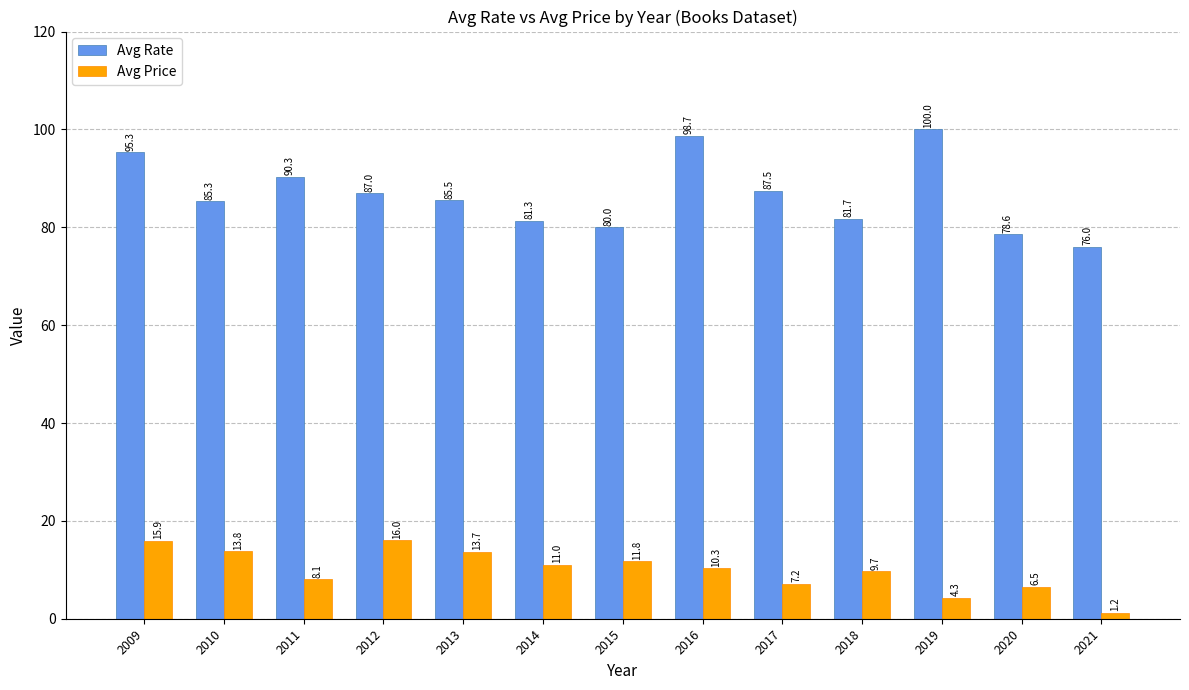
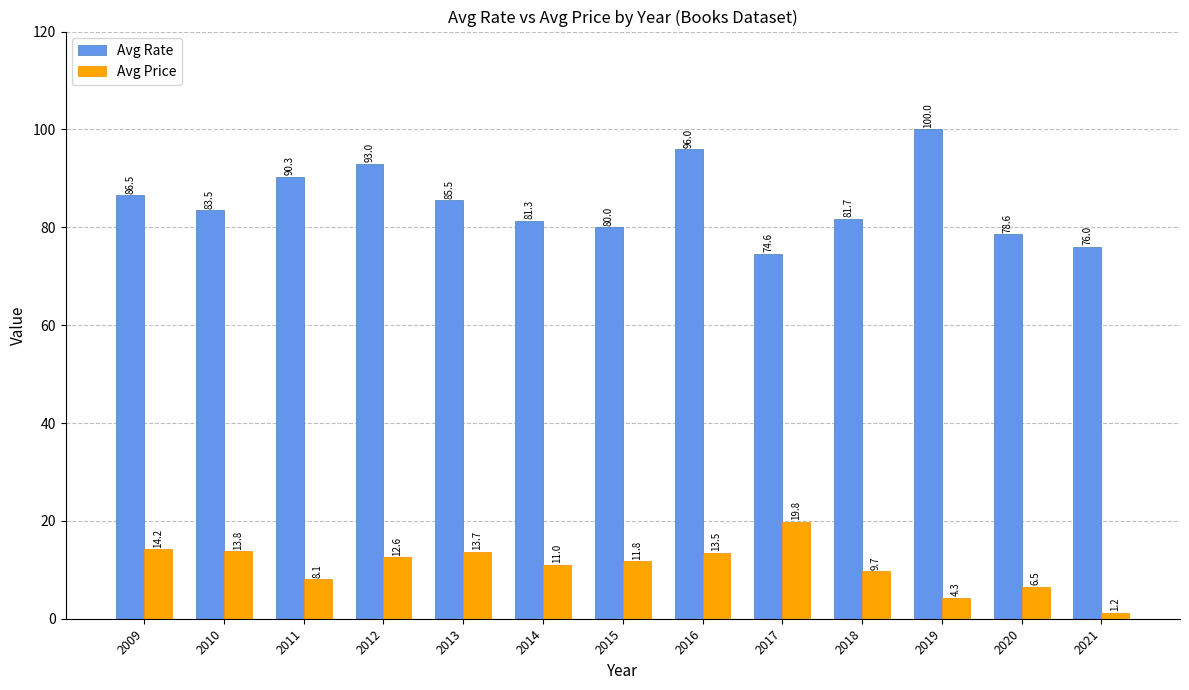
Avg Rate, 2009: 95.3 -> 86.5
Avg Price, 2009: 15.9 -> 14.2
Avg Rate, 2010: 85.3 -> 83.5
Avg Rate, 2012: 87.0 -> 93.0
Avg Price, 2012: 16.0 -> 12.6
Avg Rate, 2016: 98.7 -> 96.0
Avg Price, 2016: 10.3 -> 13.5
Avg Rate, 2017: 87.5 -> 74.6
Avg Price, 2017: 7.2 -> 19.8
